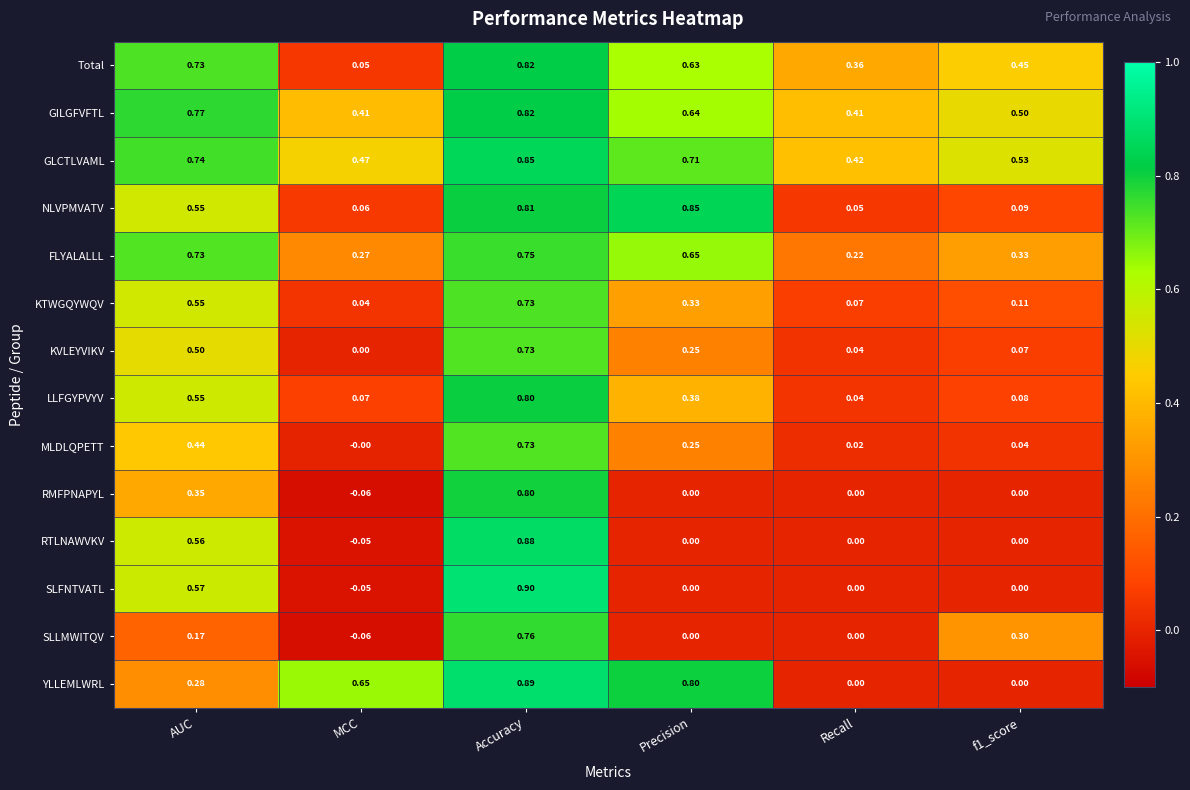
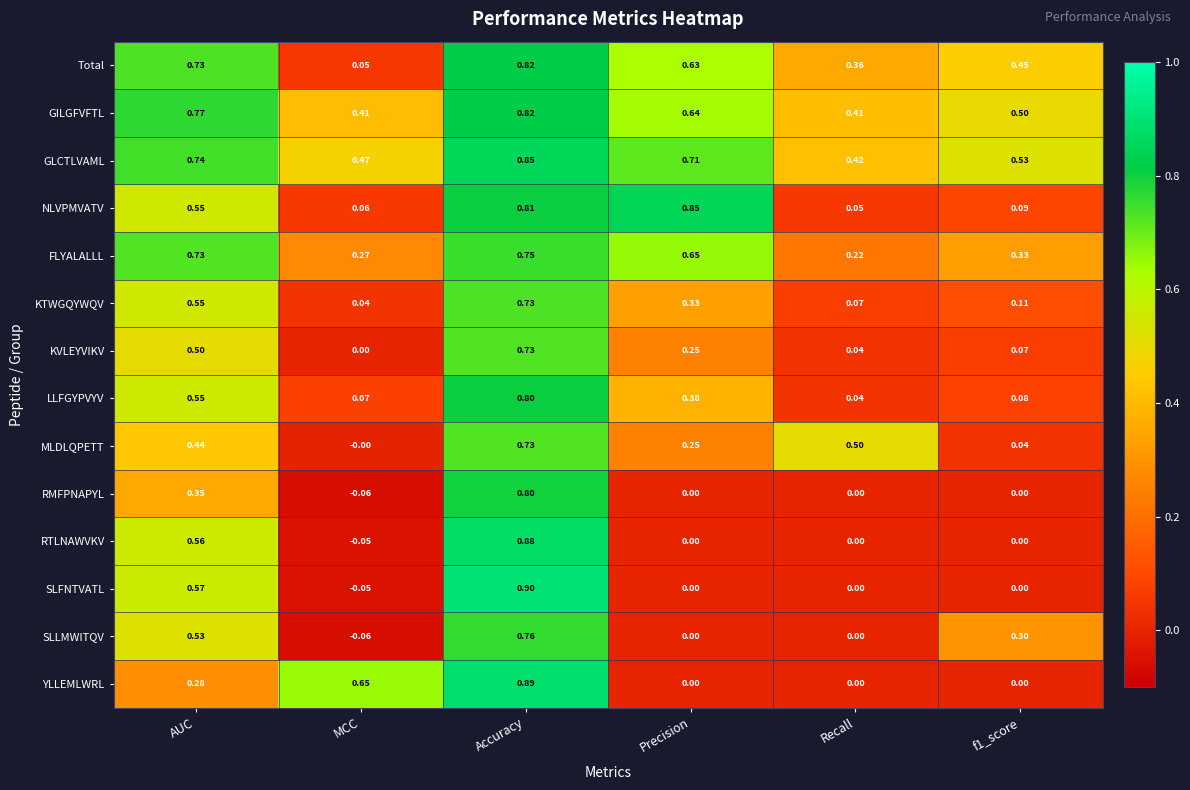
MLDLQPETT, Recall: 0.02 -> 0.50
SLLMWITQV, AUC: 0.17 -> 0.53
YLLEMLWRL, Precision: 0.80 -> 0.00
